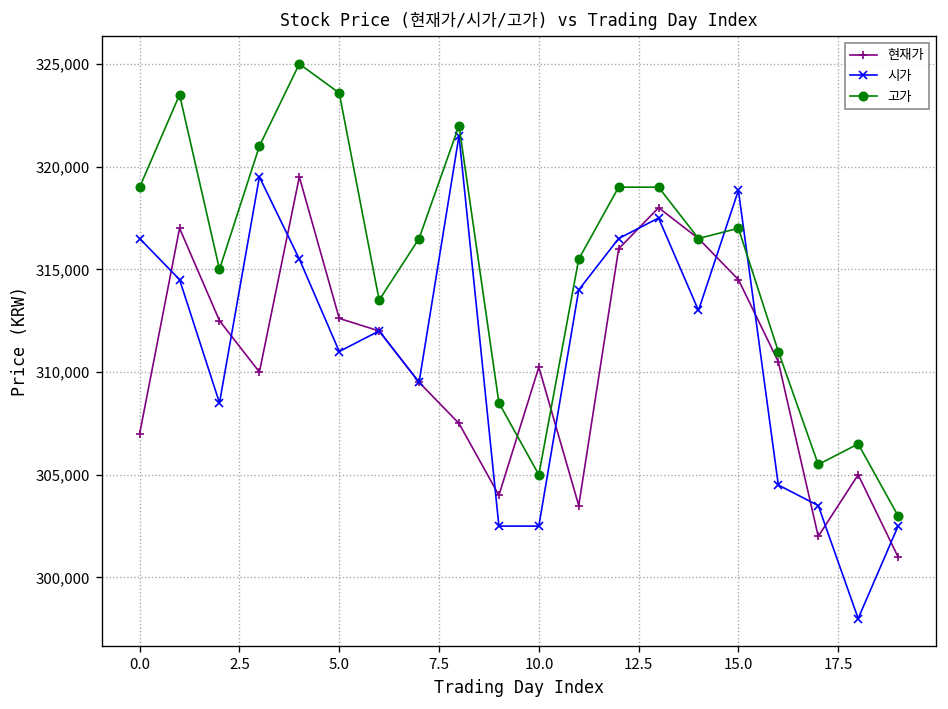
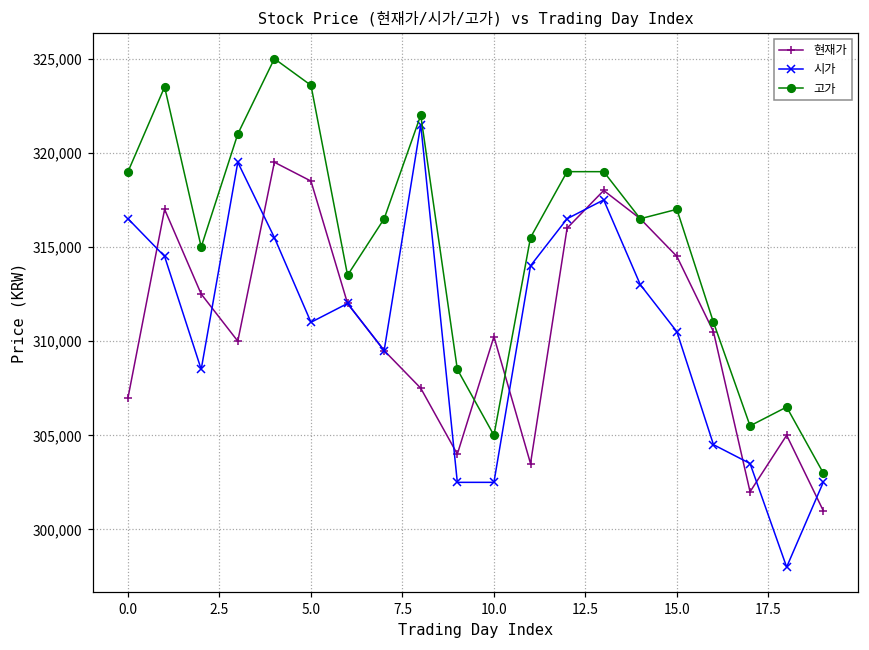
현재가, 5.0: 312,600 -> 318,500
시가, 15.0: 318,800 -> 310,500
